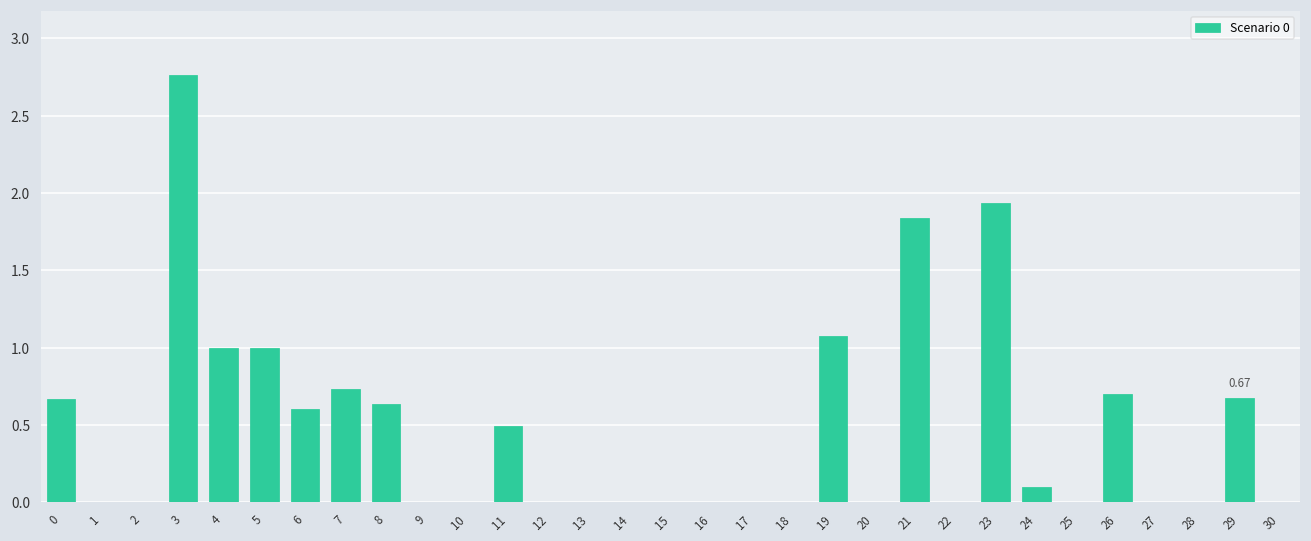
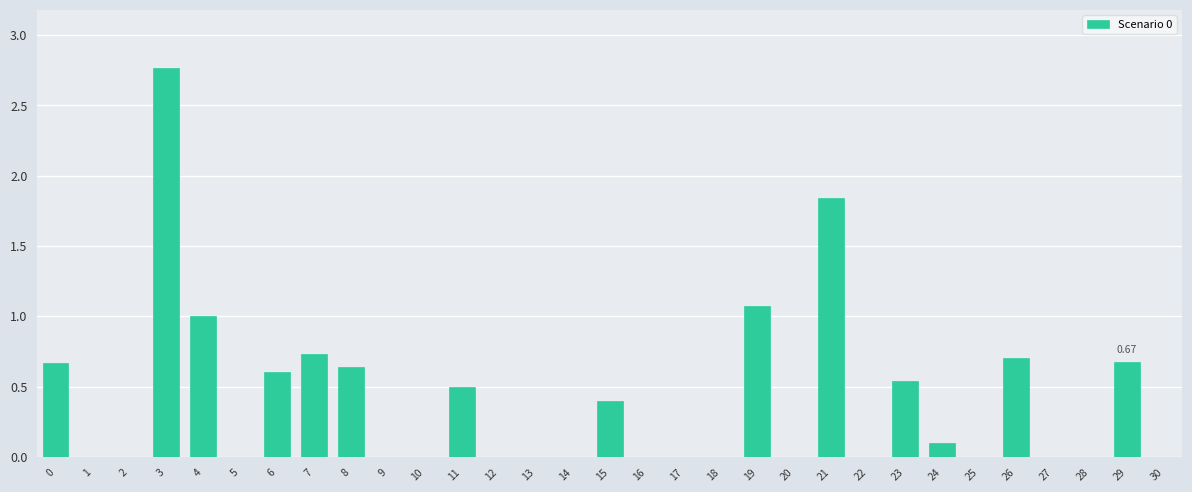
5: 1 -> 0
15: 0.0 -> 0.4
23: 1.94 -> 0.54
